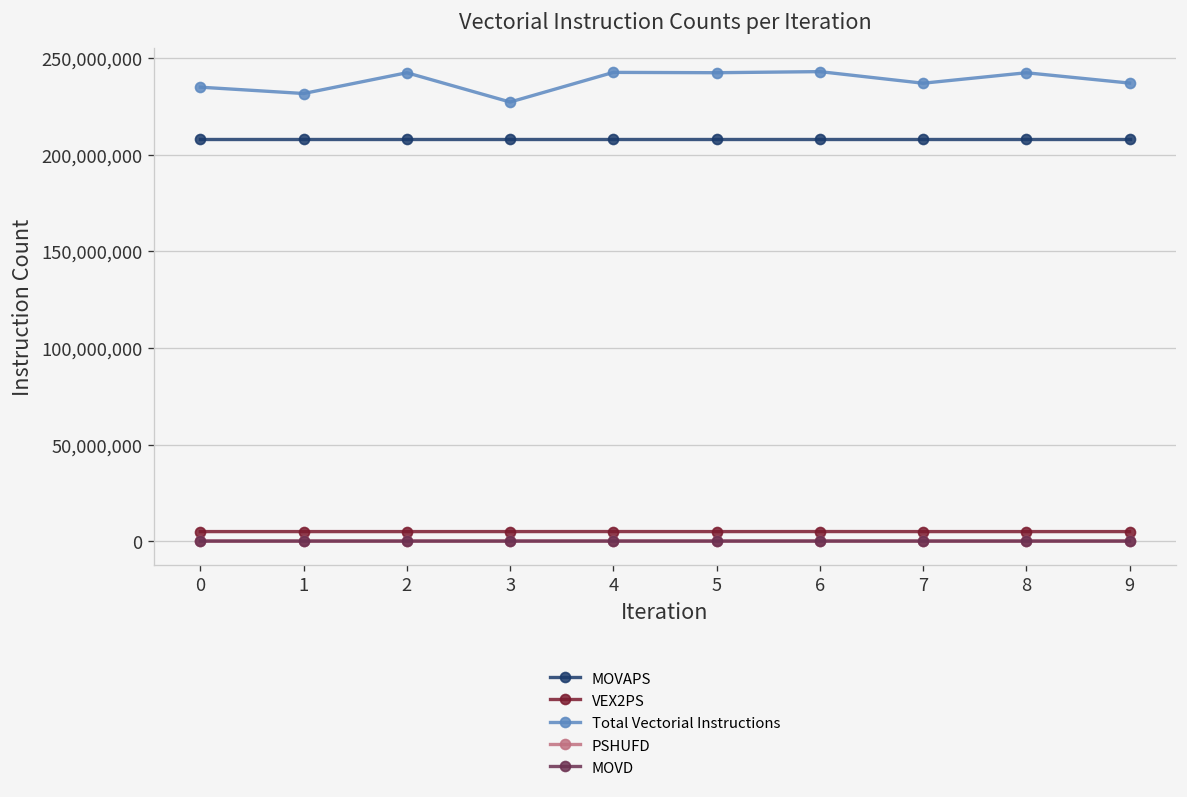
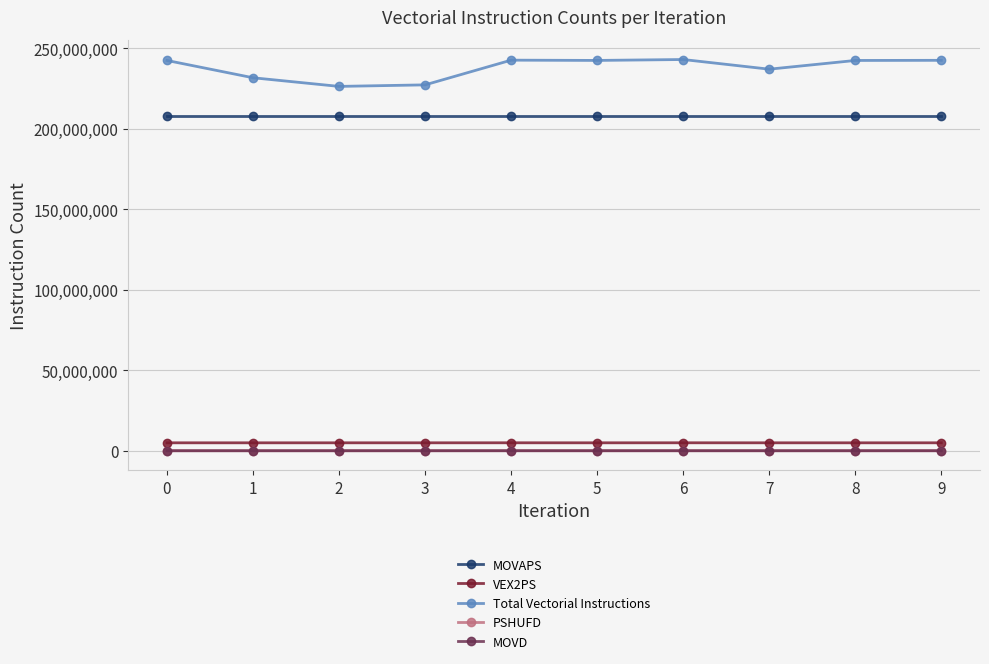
Total Vectorial Instructions, 0: 235,000,000 -> 242,000,000
Total Vectorial Instructions, 2: 243,000,000 -> 226,000,000
Total Vectorial Instructions, 9: 237,000,000 -> 243,000,000
